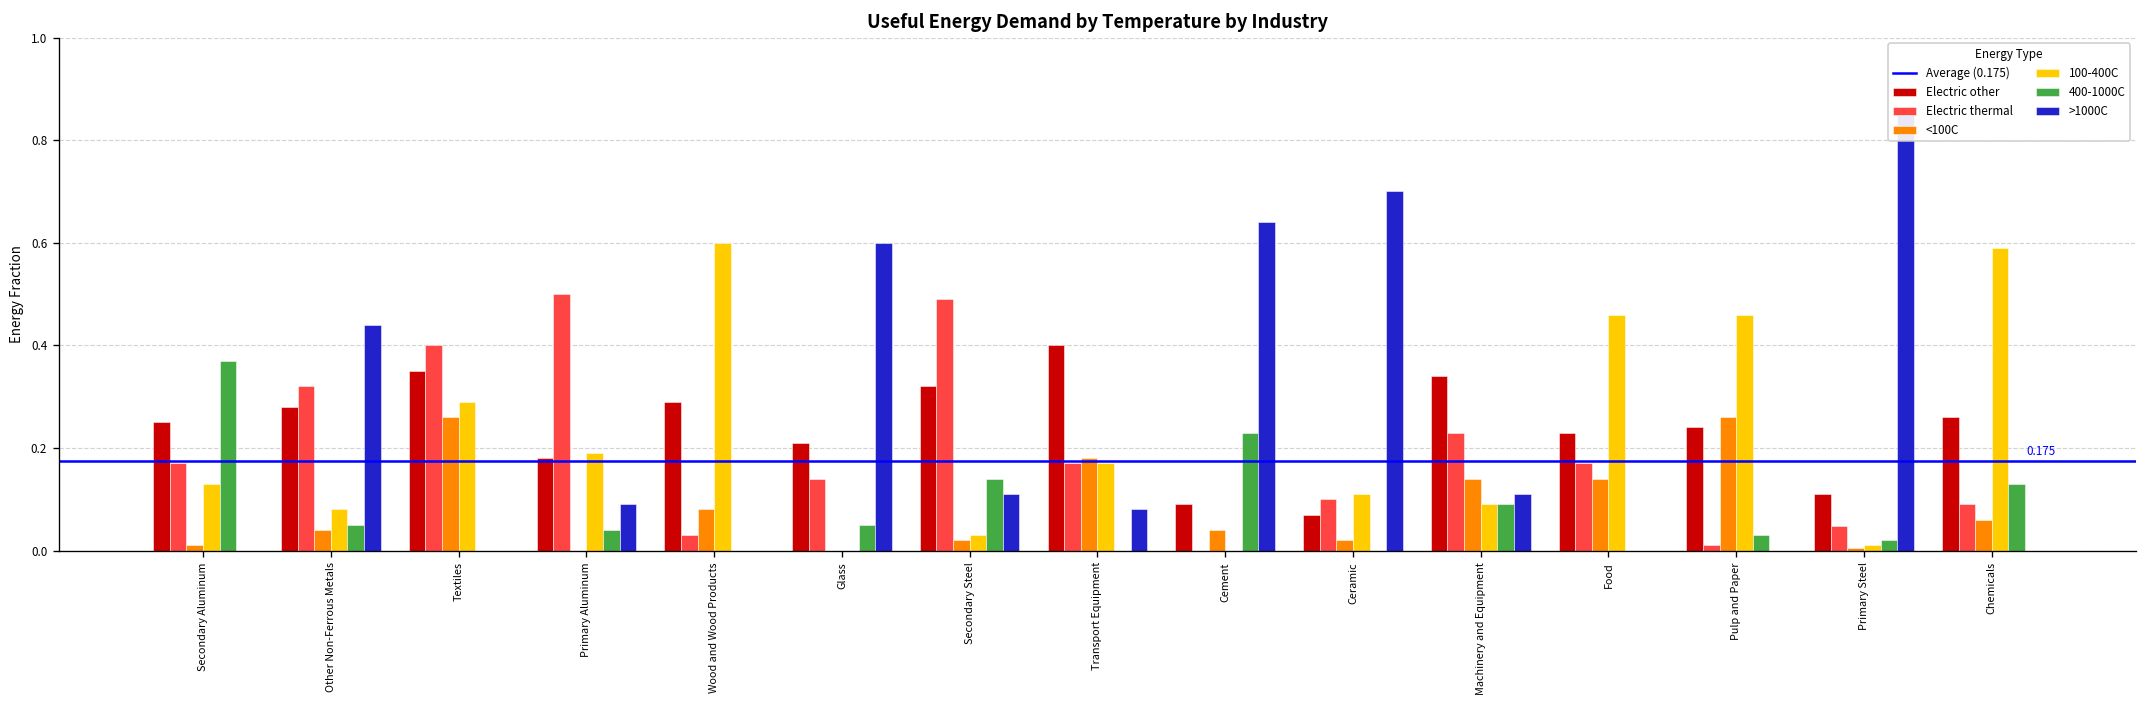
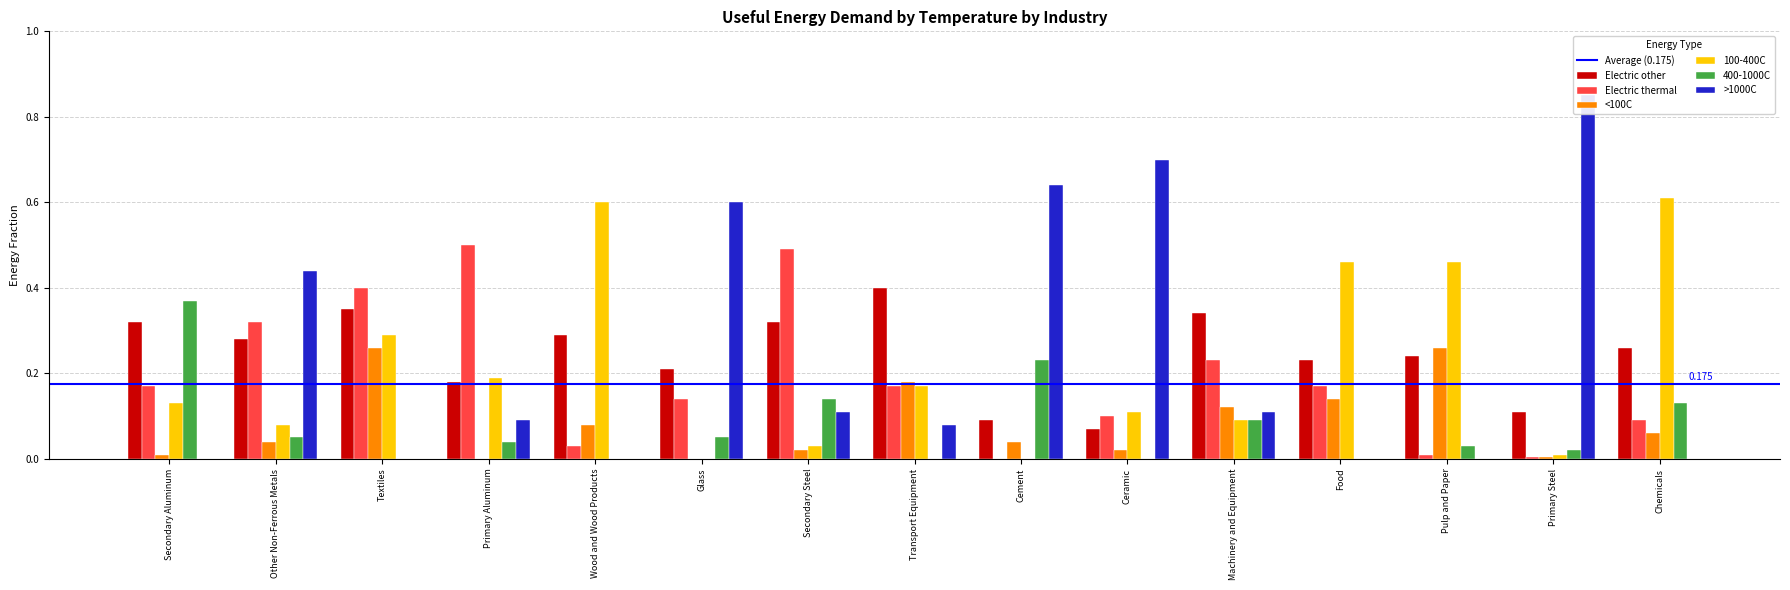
Electric other, Secondary Aluminum: 0.25 -> 0.32
<100C, Machinery and Equipment: 0.14 -> 0.12
Electric thermal, Primary Steel: 0.05 -> 0.01
100-400C, Chemicals: 0.59 -> 0.61
